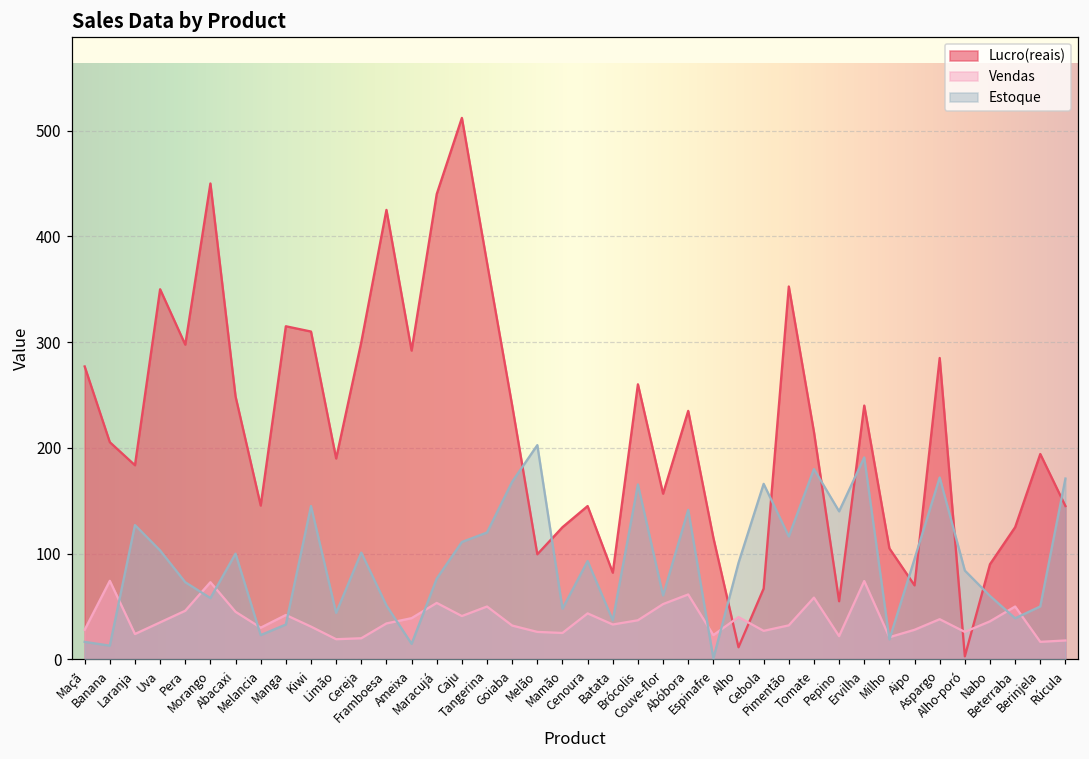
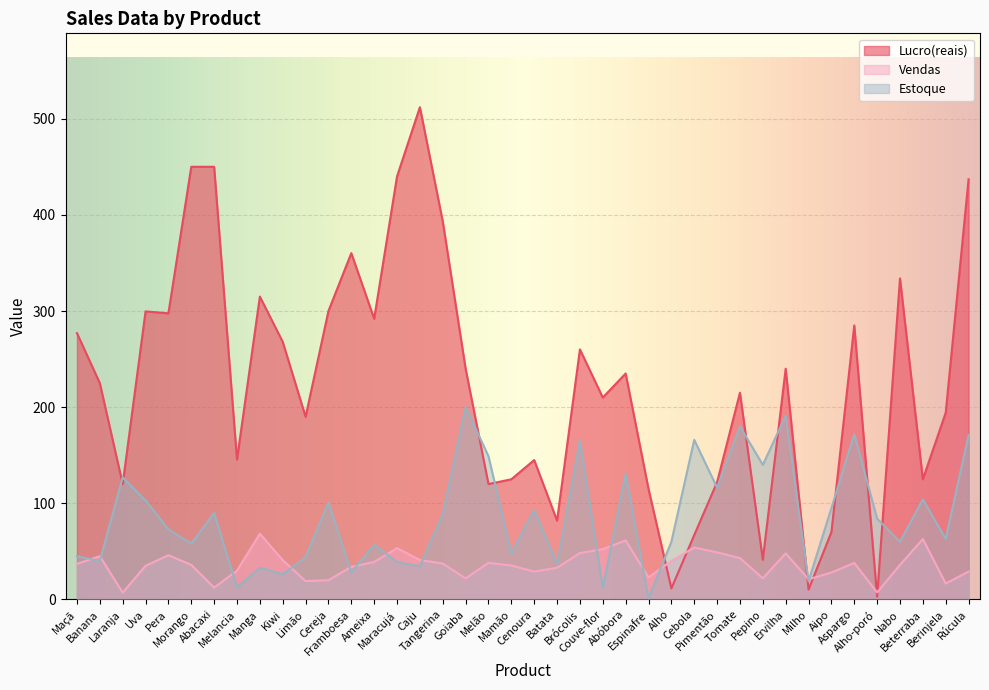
Vendas, Maçã: 30 -> 40
Estoque, Maçã: 20 -> 50
Lucro(reais), Banana: 210 -> 230
Vendas, Banana: 70 -> 50
Estoque, Banana: 10 -> 40
Lucro(reais), Laranja: 180 -> 120
Vendas, Laranja: 20 -> 10
Lucro(reais), Uva: 350 -> 300
Vendas, Morango: 70 -> 40
Lucro(reais), Abacaxi: 250 -> 450
Vendas, Abacaxi: 50 -> 10
Estoque, Abacaxi: 100 -> 90
Estoque, Melancia: 20 -> 10
Vendas, Manga: 40 -> 70
Lucro(reais), Kiwi: 310 -> 270
Vendas, Kiwi: 30 -> 40
Estoque, Kiwi: 150 -> 30
Lucro(reais), Framboesa: 430 -> 360
Estoque, Framboesa: 50 -> 30
Estoque, Ameixa: 10 -> 60
Estoque, Maracujá: 80 -> 40
Estoque, Caju: 110 -> 30
Lucro(reais), Tangerina: 380 -> 390
Vendas, Tangerina: 50 -> 40
Estoque, Tangerina: 120 -> 90
Vendas, Goiaba: 30 -> 20
Estoque, Goiaba: 170 -> 200
Lucro(reais), Melão: 100 -> 120
Vendas, Melão: 30 -> 40
Estoque, Melão: 200 -> 150
Vendas, Mamão: 30 -> 40
Vendas, Cenoura: 40 -> 30
Vendas, Brócolis: 40 -> 50
Lucro(reais), Couve-flor: 160 -> 210
Estoque, Couve-flor: 60 -> 10
Estoque, Abóbora: 140 -> 130
Estoque, Alho: 90 -> 60
Vendas, Cebola: 30 -> 50
Lucro(reais), Pimentão: 350 -> 120
Vendas, Pimentão: 30 -> 50
Vendas, Tomate: 60 -> 40
Lucro(reais), Pepino: 60 -> 40
Vendas, Ervilha: 70 -> 50
Lucro(reais), Milho: 110 -> 10
Vendas, Alho-poró: 30 -> 10
Lucro(reais), Nabo: 90 -> 330
Vendas, Beterraba: 50 -> 60
Estoque, Beterraba: 40 -> 100
Estoque, Berinjela: 50 -> 60
Lucro(reais), Rúcula: 150 -> 440
Vendas, Rúcula: 20 -> 30
